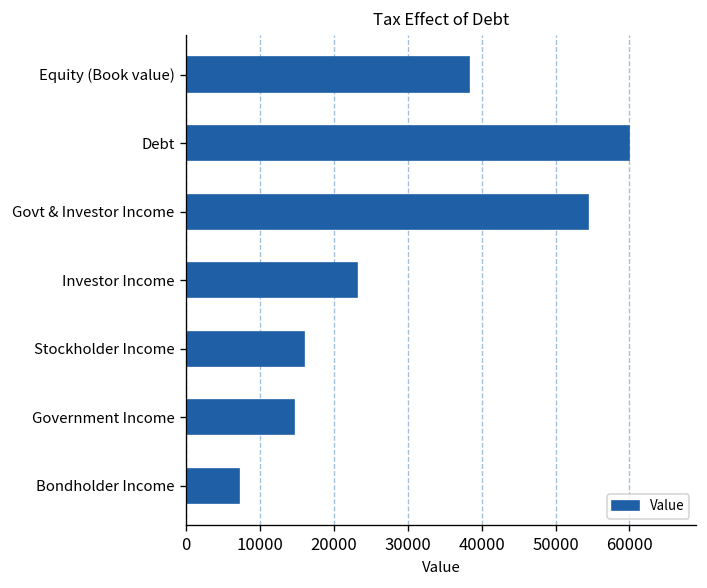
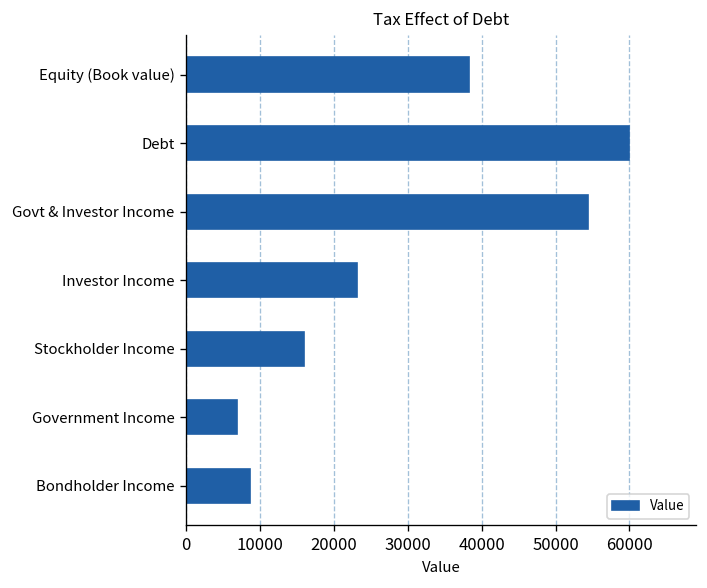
Government Income: 15000 -> 7000
Bondholder Income: 7000 -> 9000
